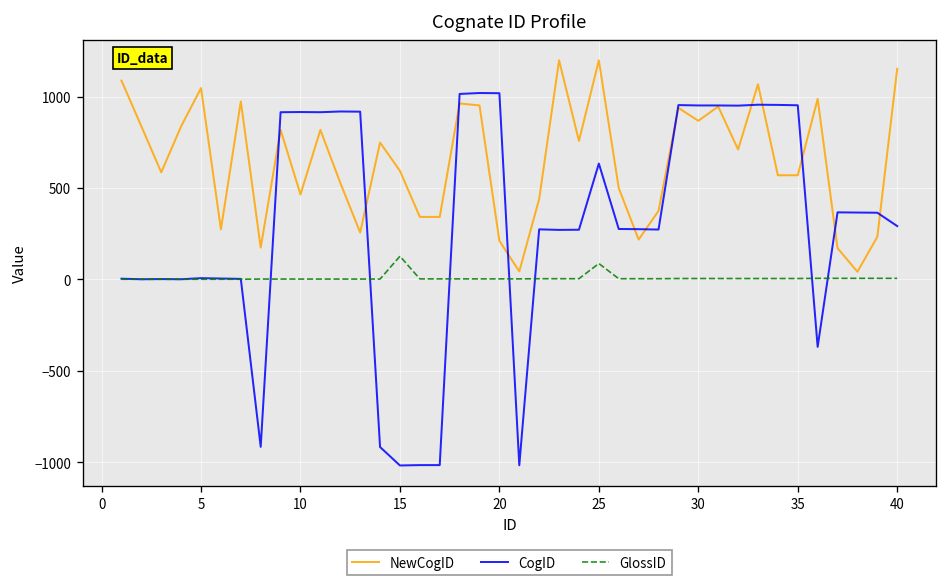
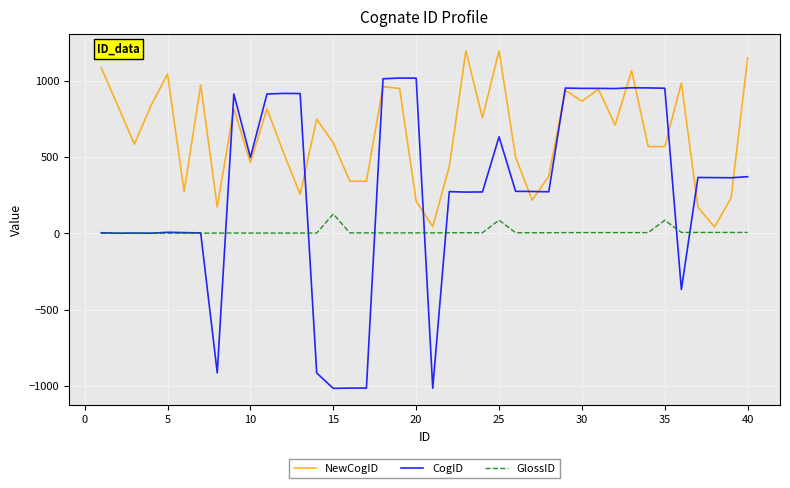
CogID, 10: 920 -> 500
GlossID, 35: 10 -> 90
CogID, 40: 290 -> 370
